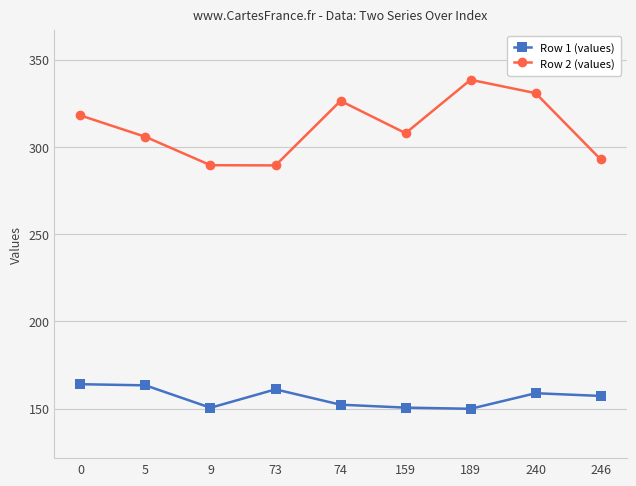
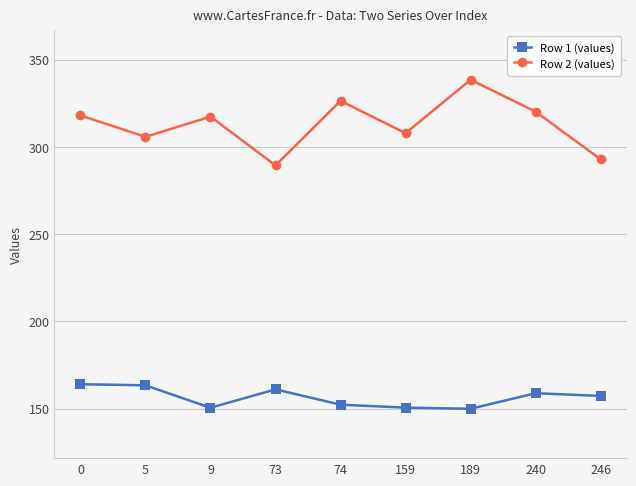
Row 2 (values), 9: 290 -> 317
Row 2 (values), 240: 331 -> 320
